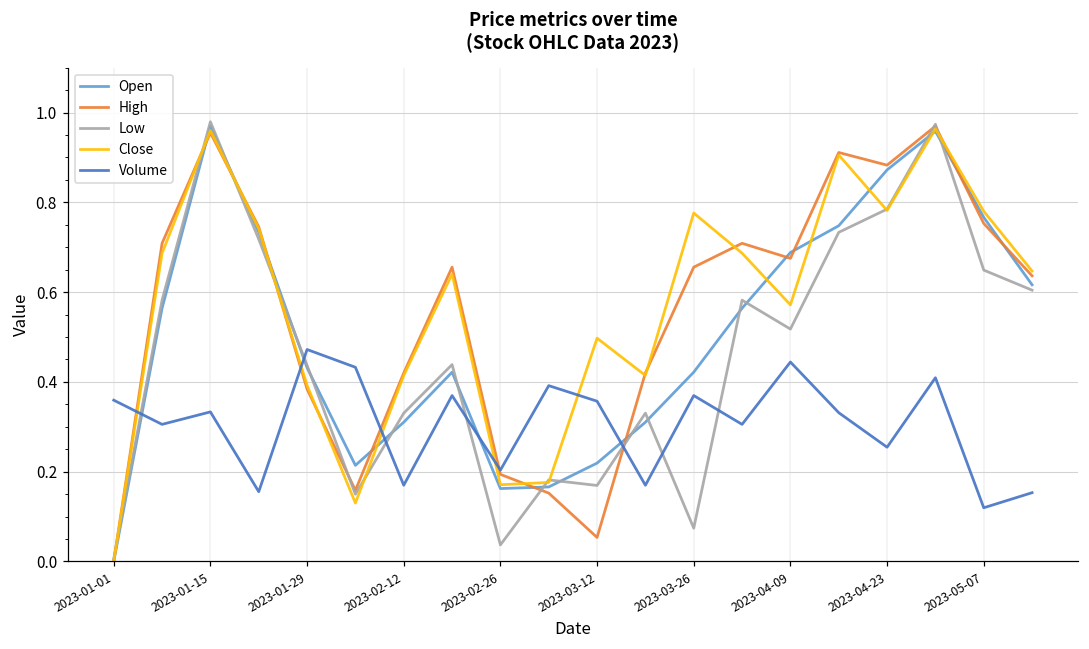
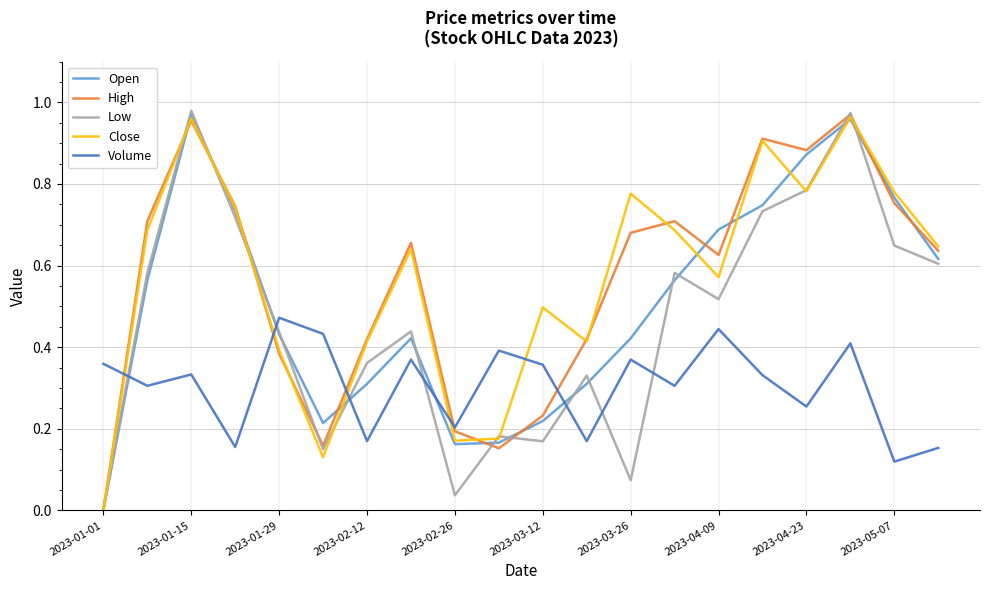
Low, 2023-02-12: 0.33 -> 0.36
High, 2023-03-12: 0.05 -> 0.23
High, 2023-03-26: 0.66 -> 0.68
High, 2023-04-09: 0.68 -> 0.63
